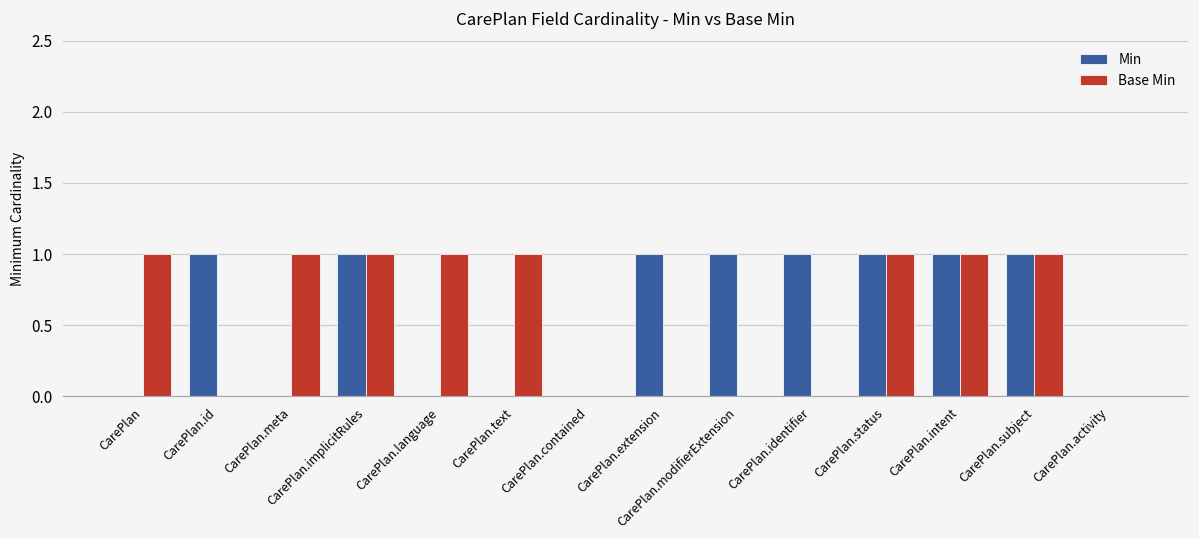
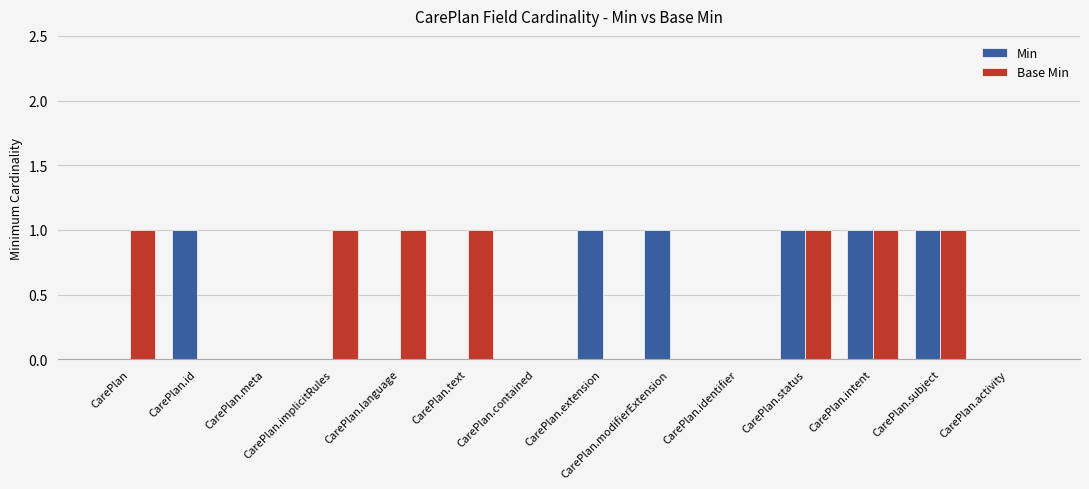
Base Min, CarePlan.meta: 1 -> 0
Min, CarePlan.implicitRules: 1 -> 0
Min, CarePlan.identifier: 1 -> 0
